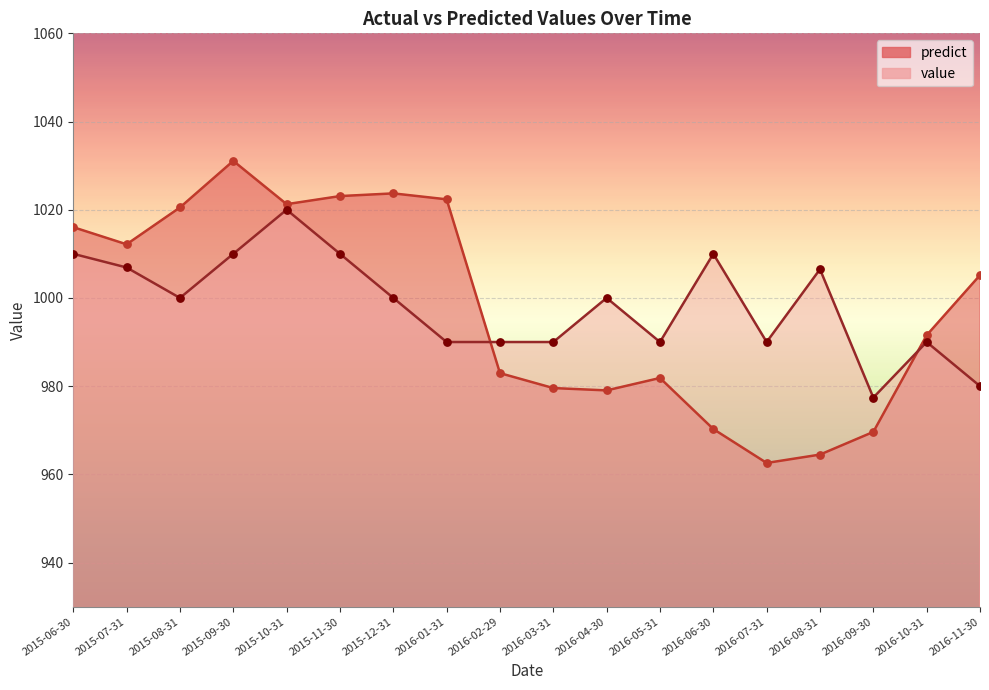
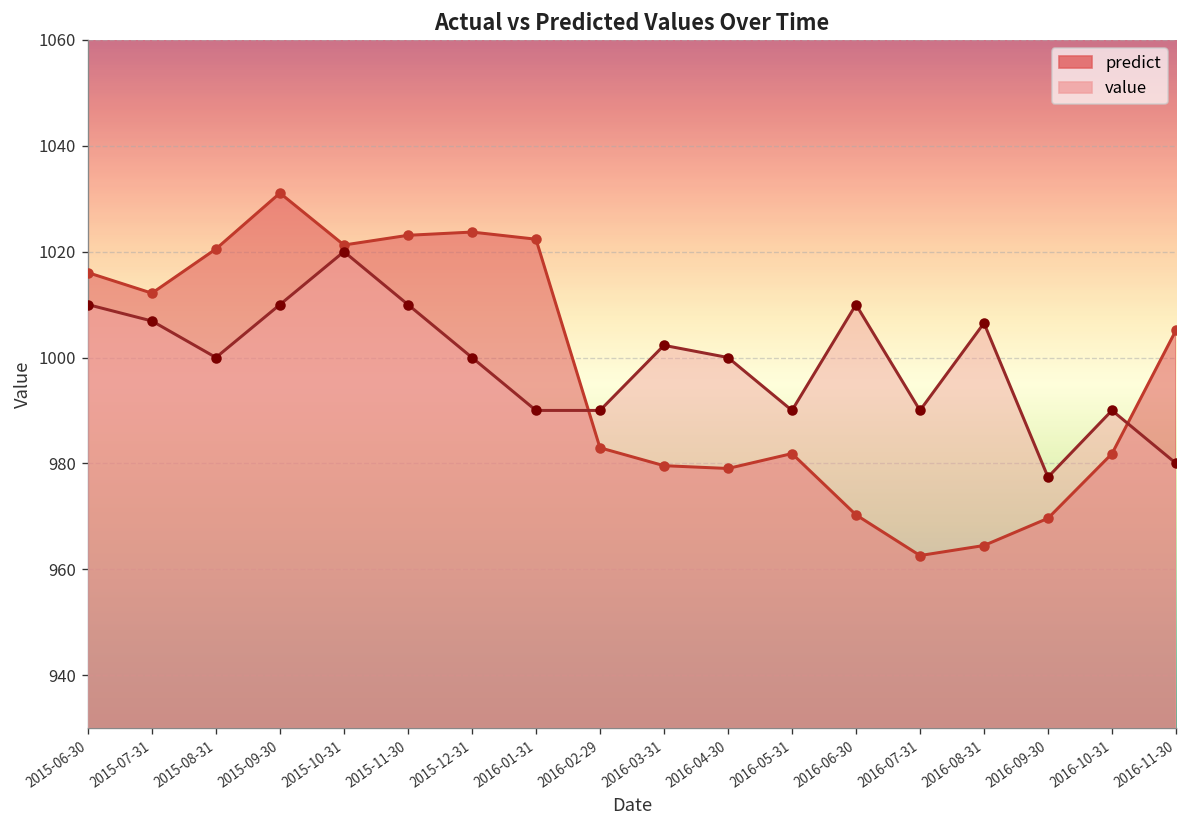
value, 2016-03-31: 990 -> 1002
predict, 2016-10-31: 992 -> 982
